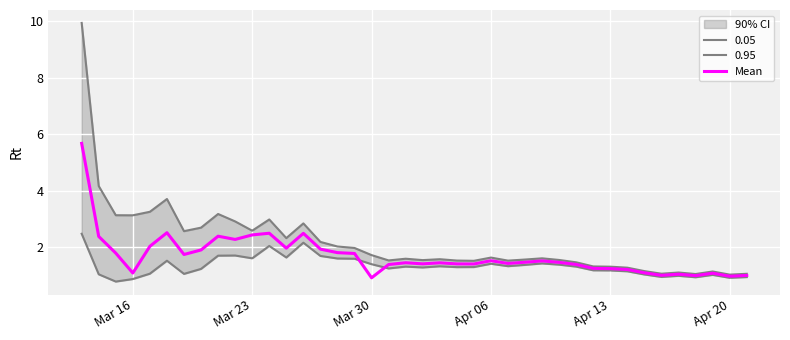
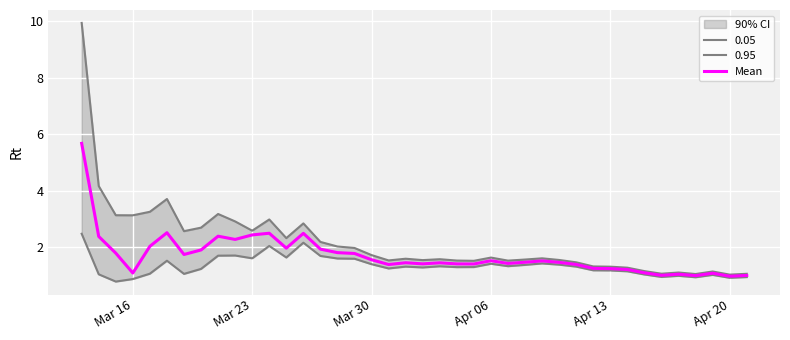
Mean, Mar 30: 0.9 -> 1.6
